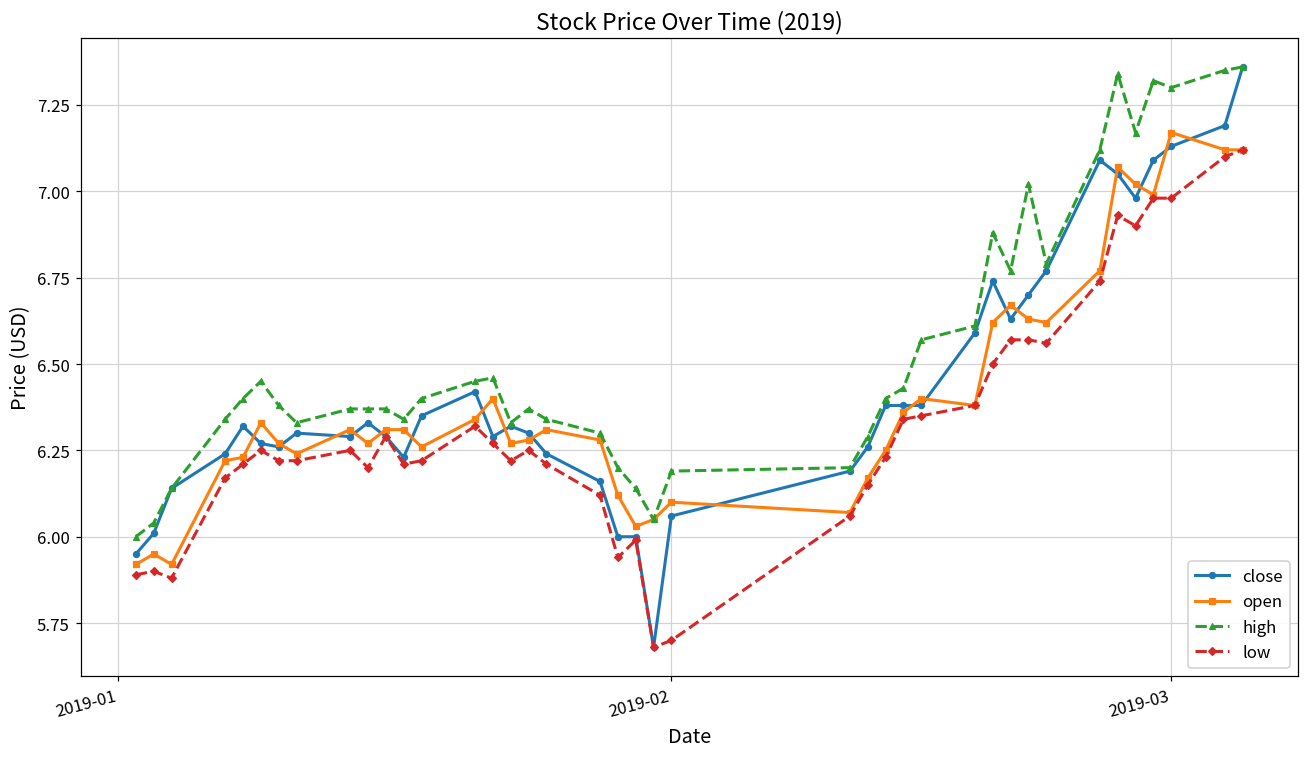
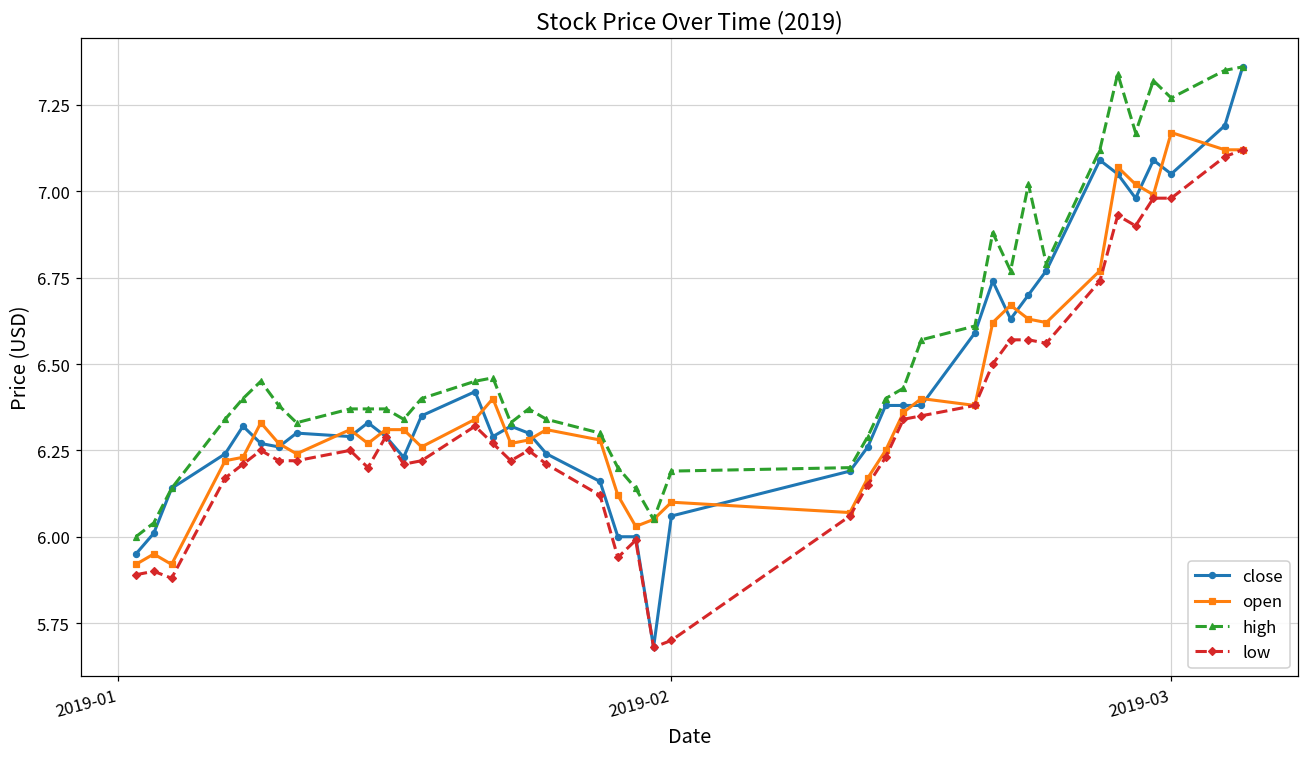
close, 2019-03: 7.13 -> 7.05
high, 2019-03: 7.30 -> 7.27
